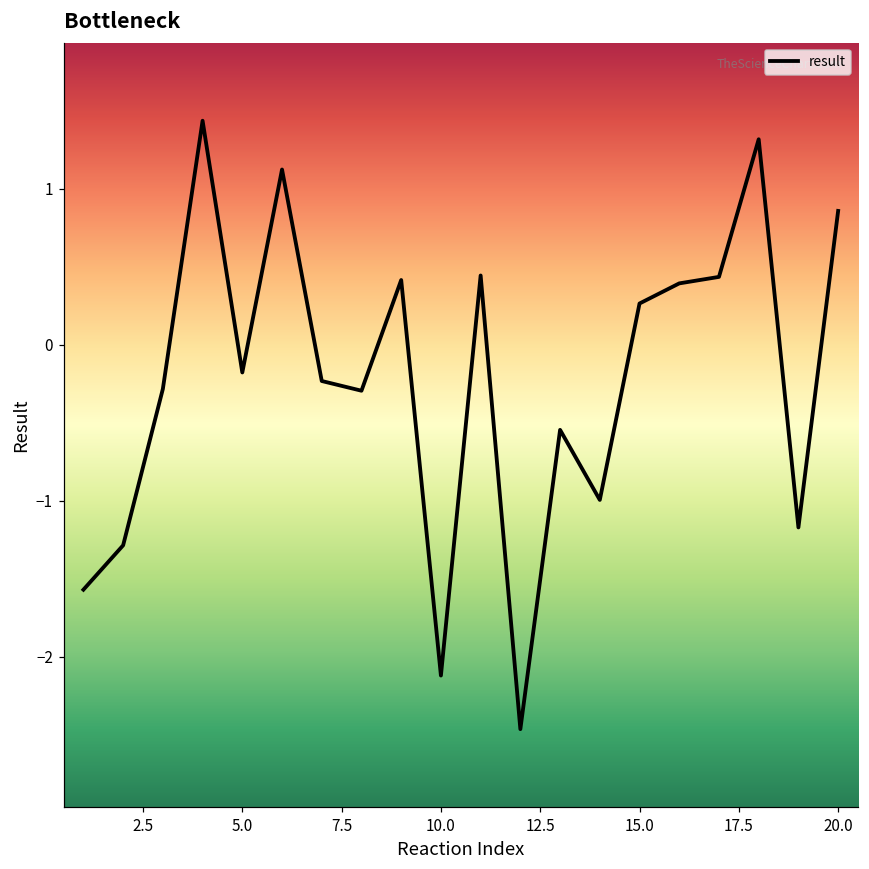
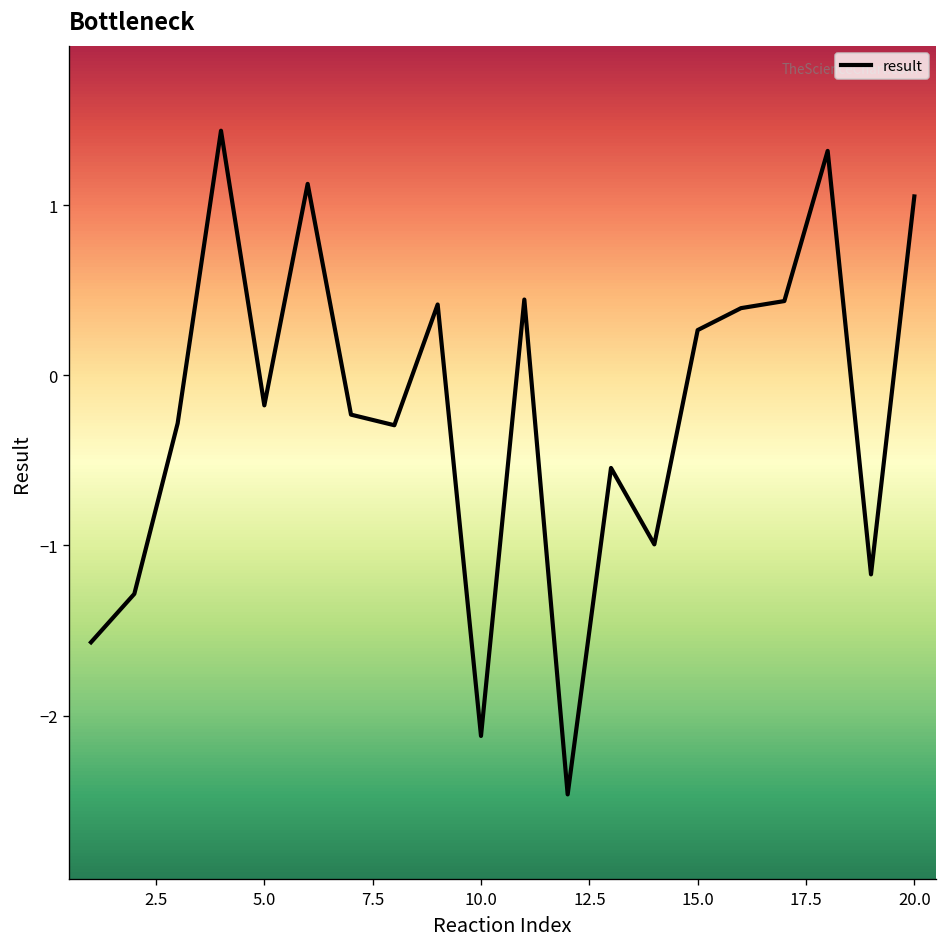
20.0: 0.86 -> 1.05
